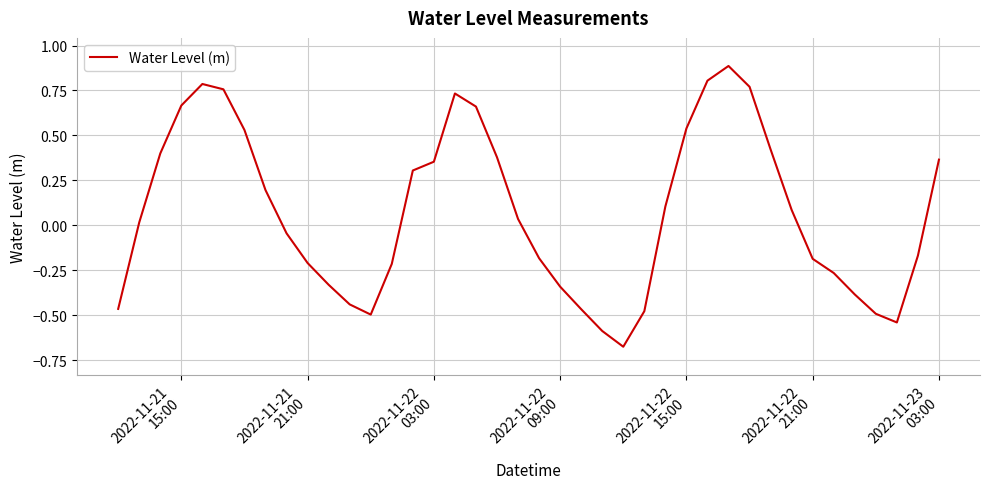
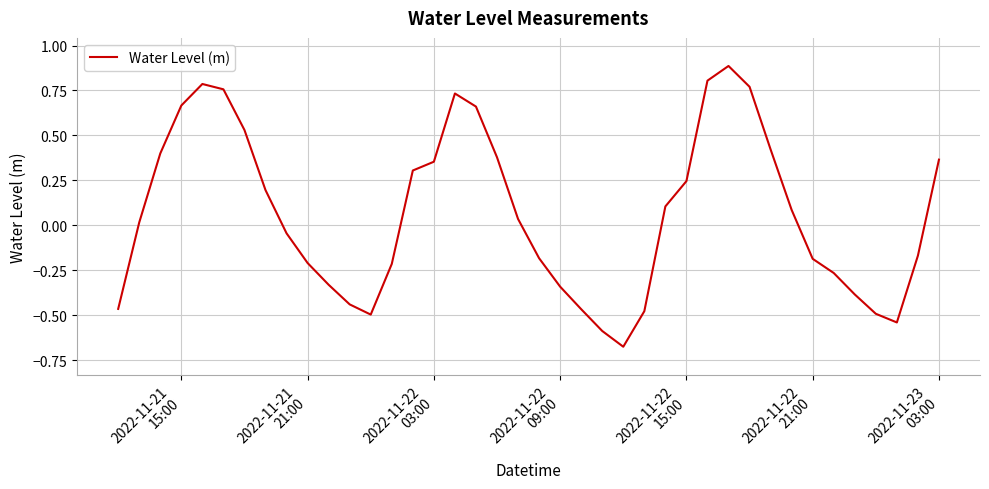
2022-11-22 15:00: 0.54 -> 0.25
